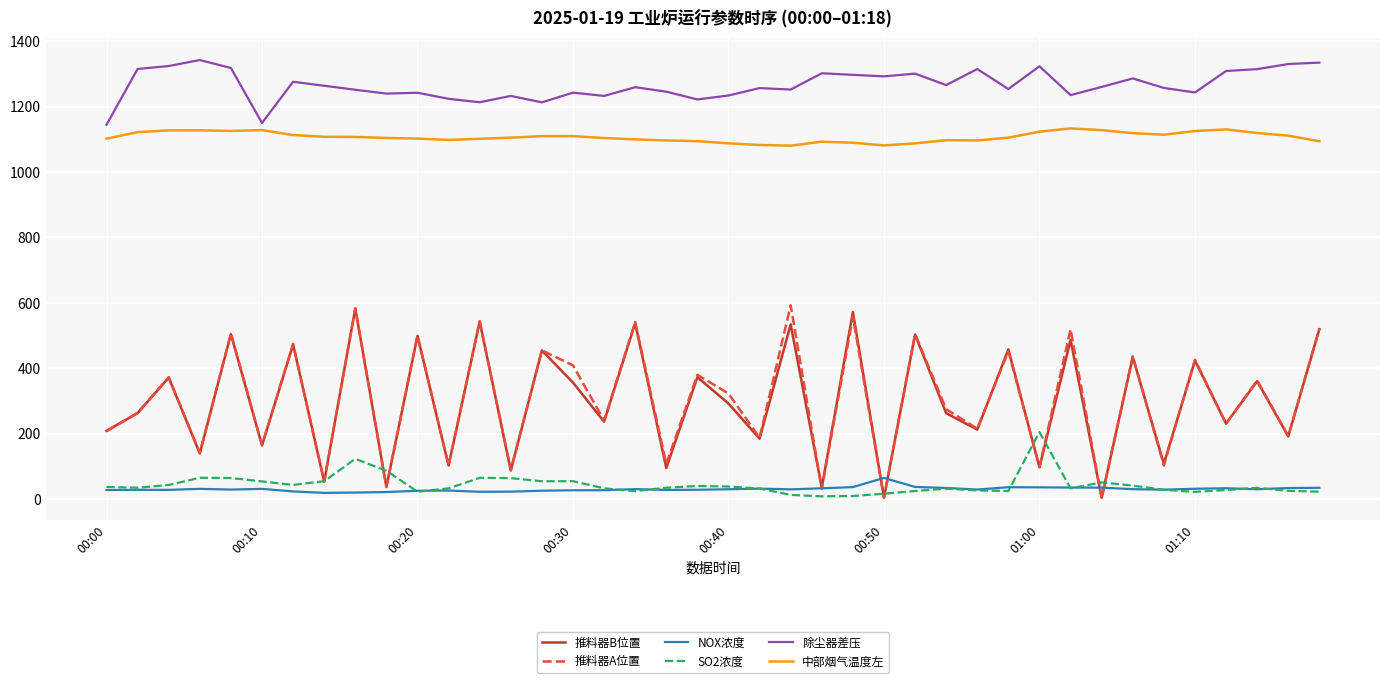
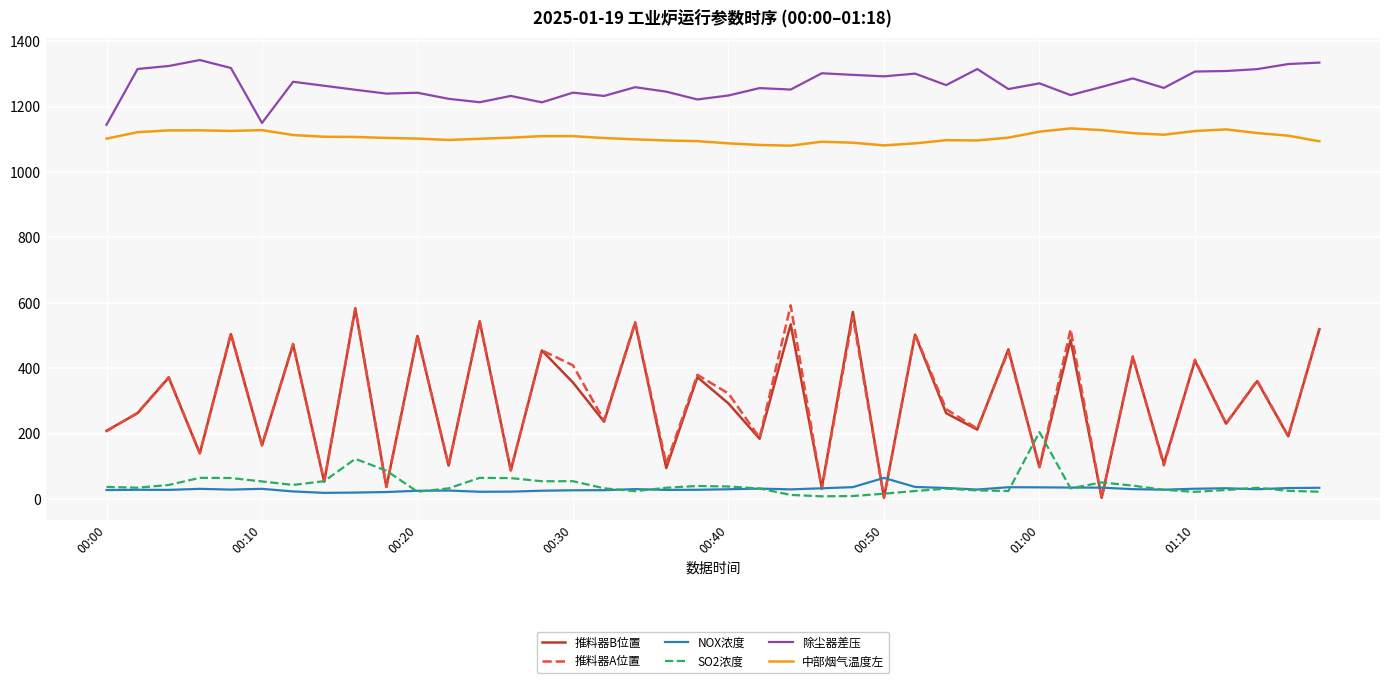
除尘器差压, 01:00: 1320 -> 1270
除尘器差压, 01:10: 1240 -> 1310
